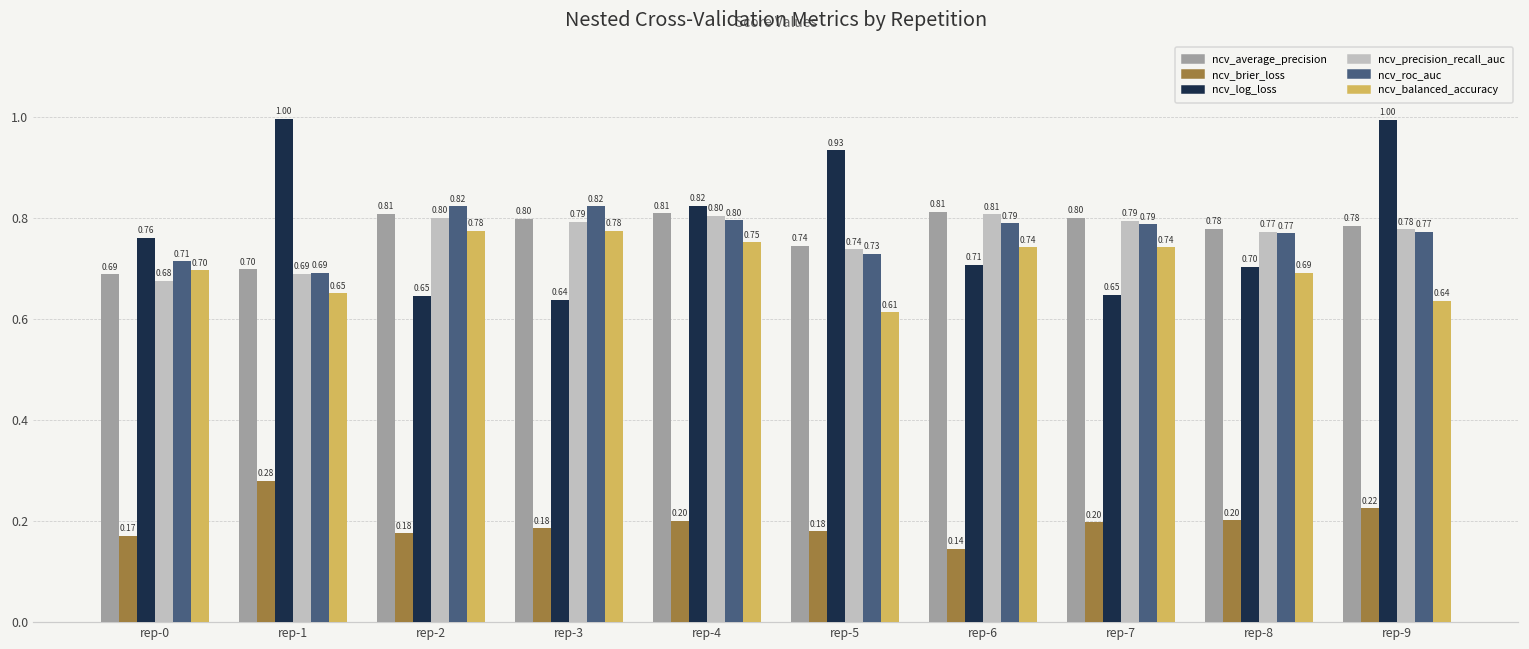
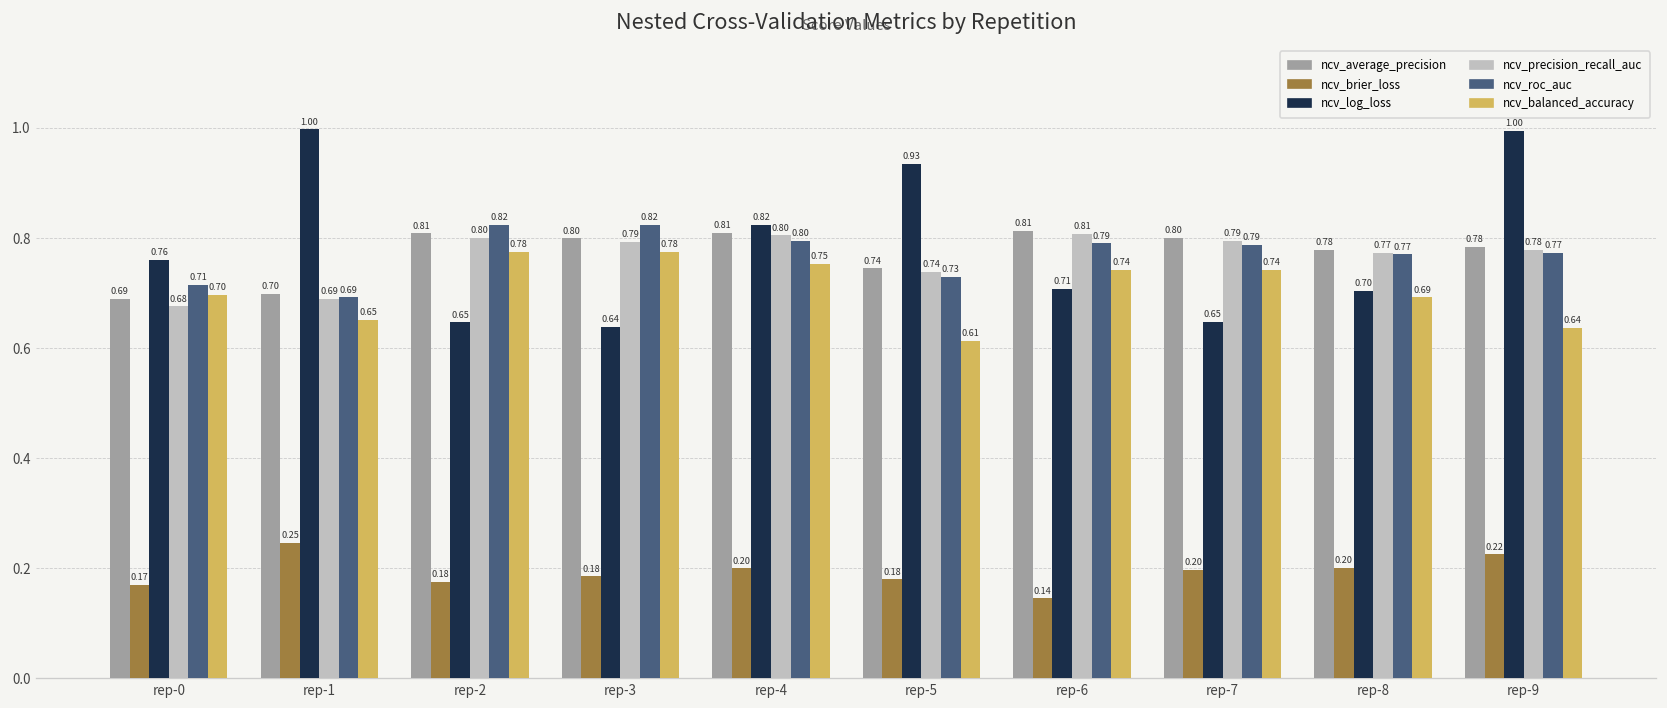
ncv_brier_loss, rep-1: 0.28 -> 0.25
